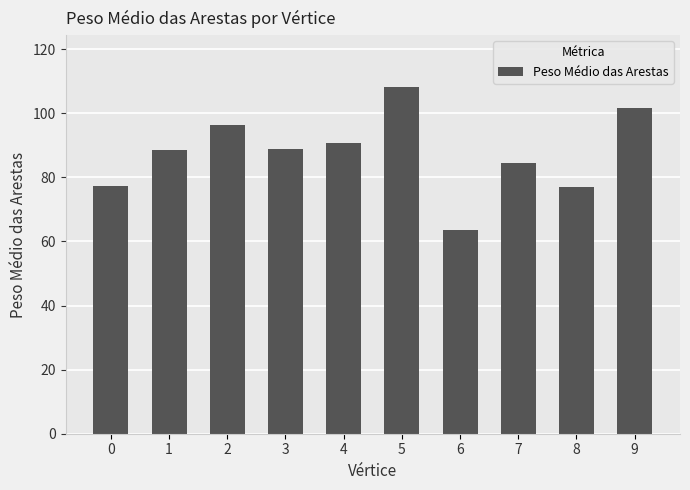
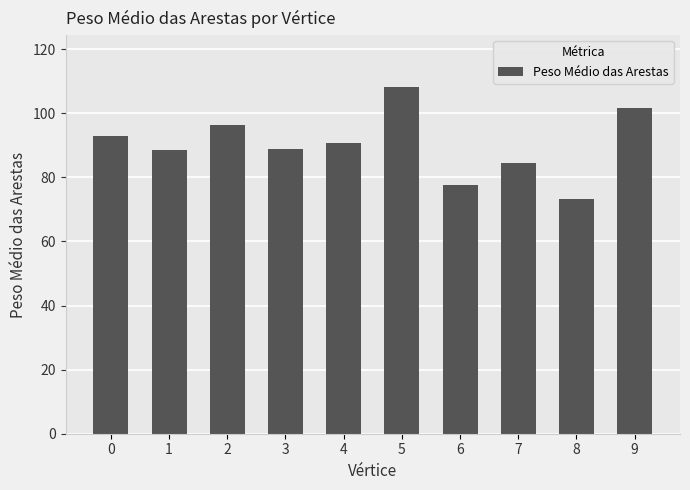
0: 77 -> 93
6: 64 -> 78
8: 77 -> 73
